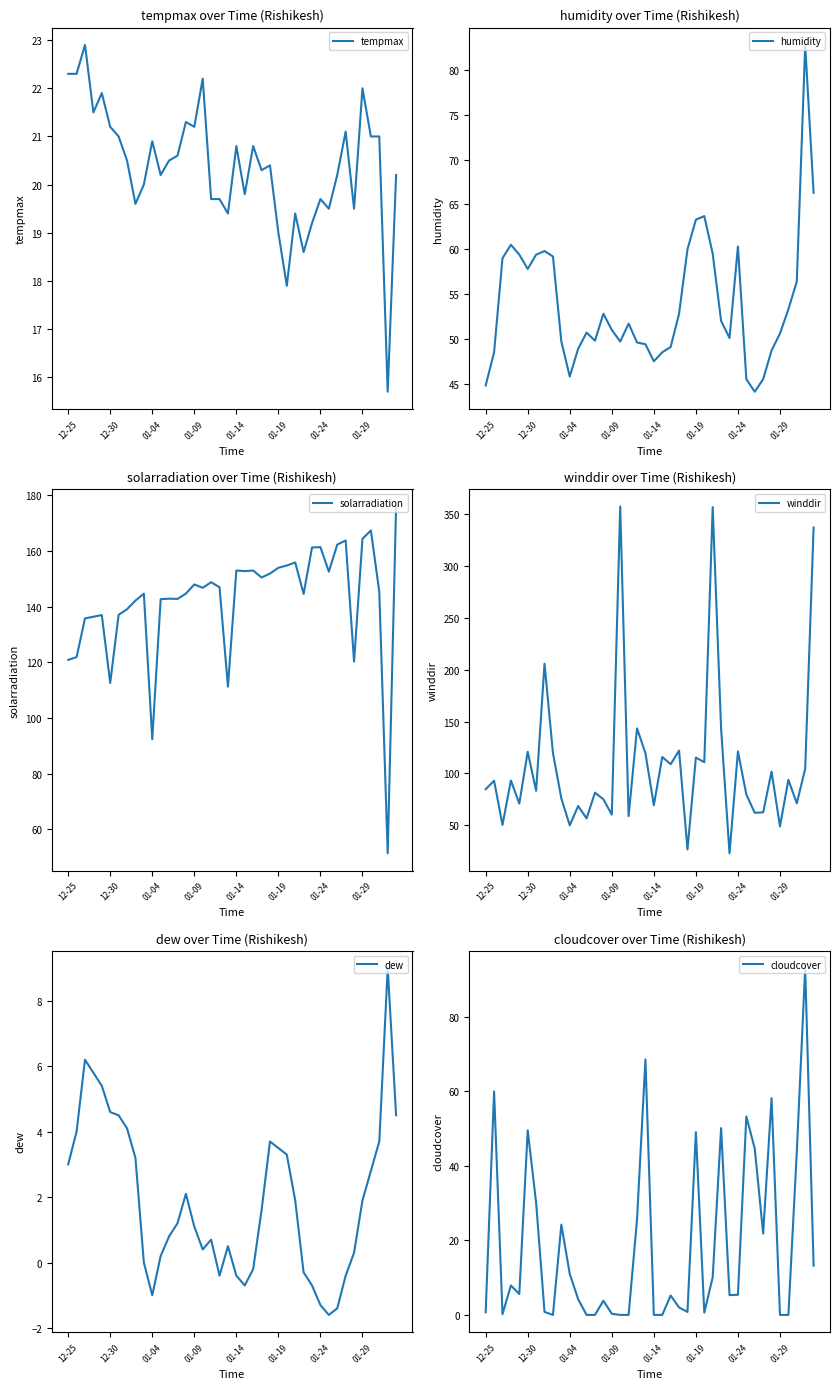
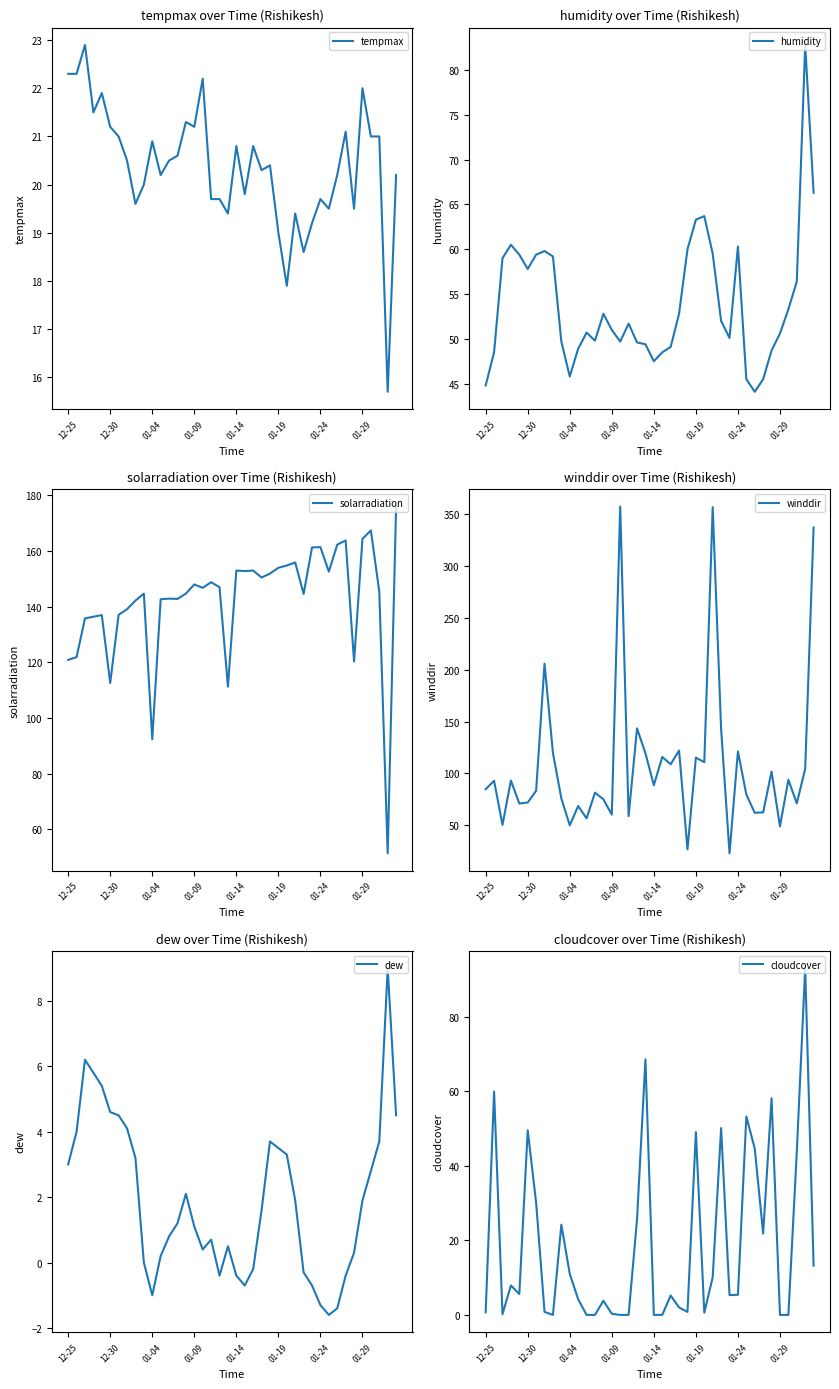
winddir over Time (Rishikesh), 12-30: 121 -> 72
winddir over Time (Rishikesh), 01-14: 69 -> 89
